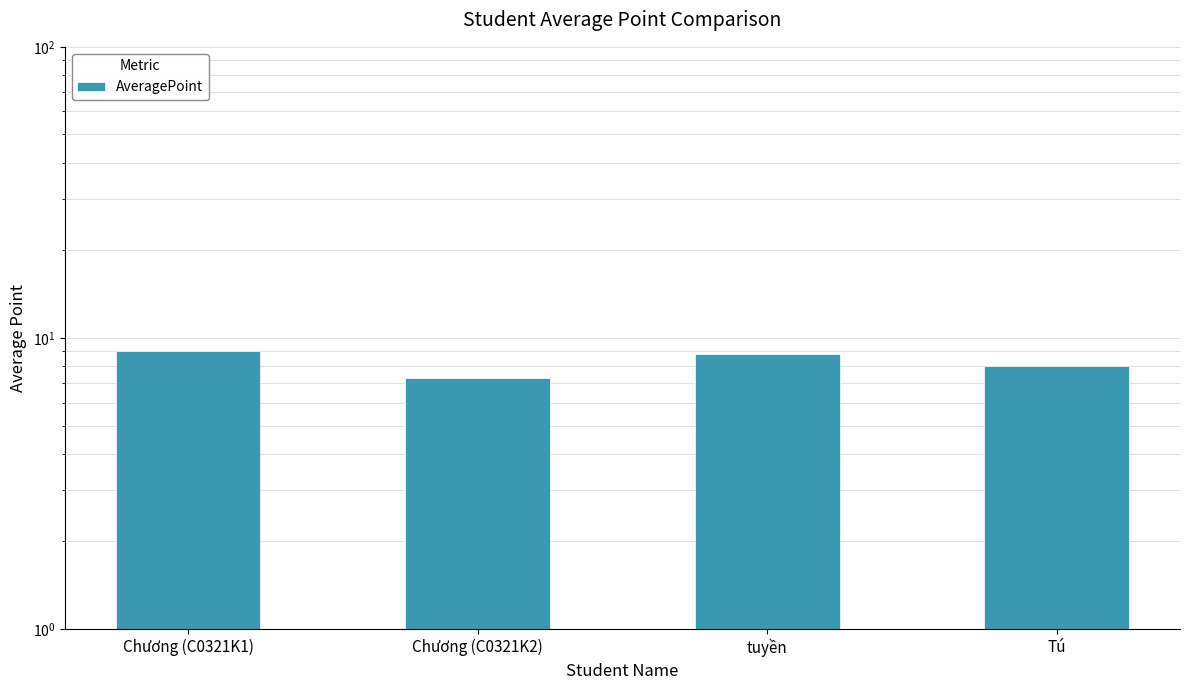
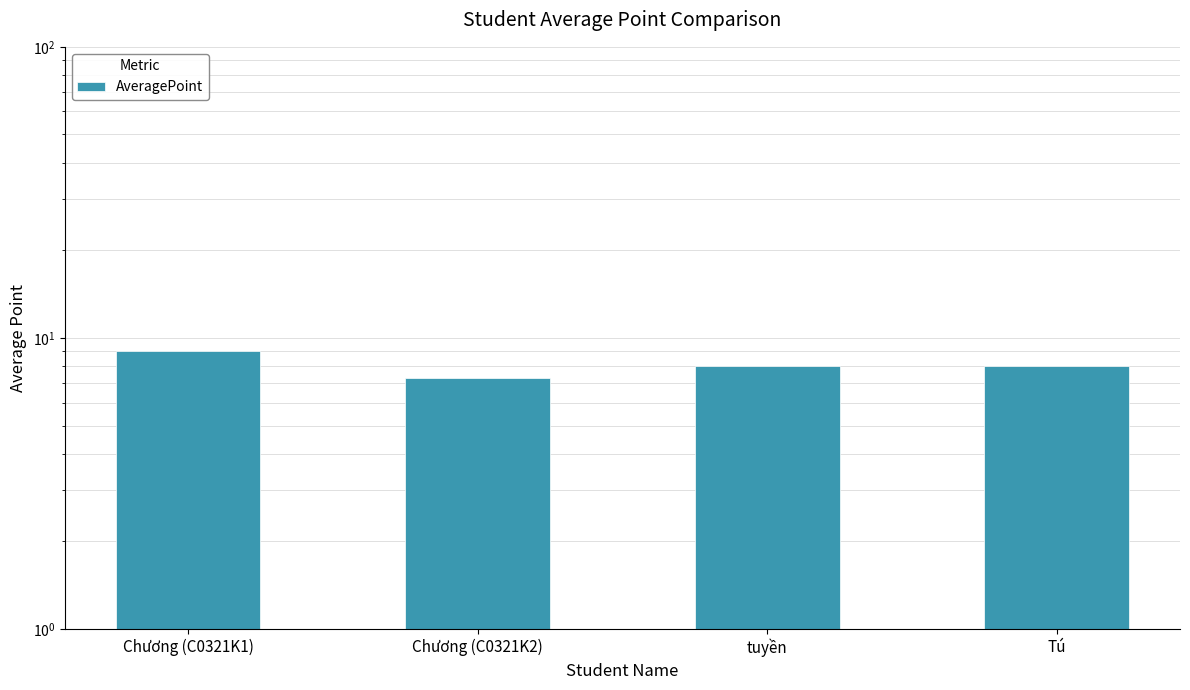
tuyền: 8.8 -> 8.0
